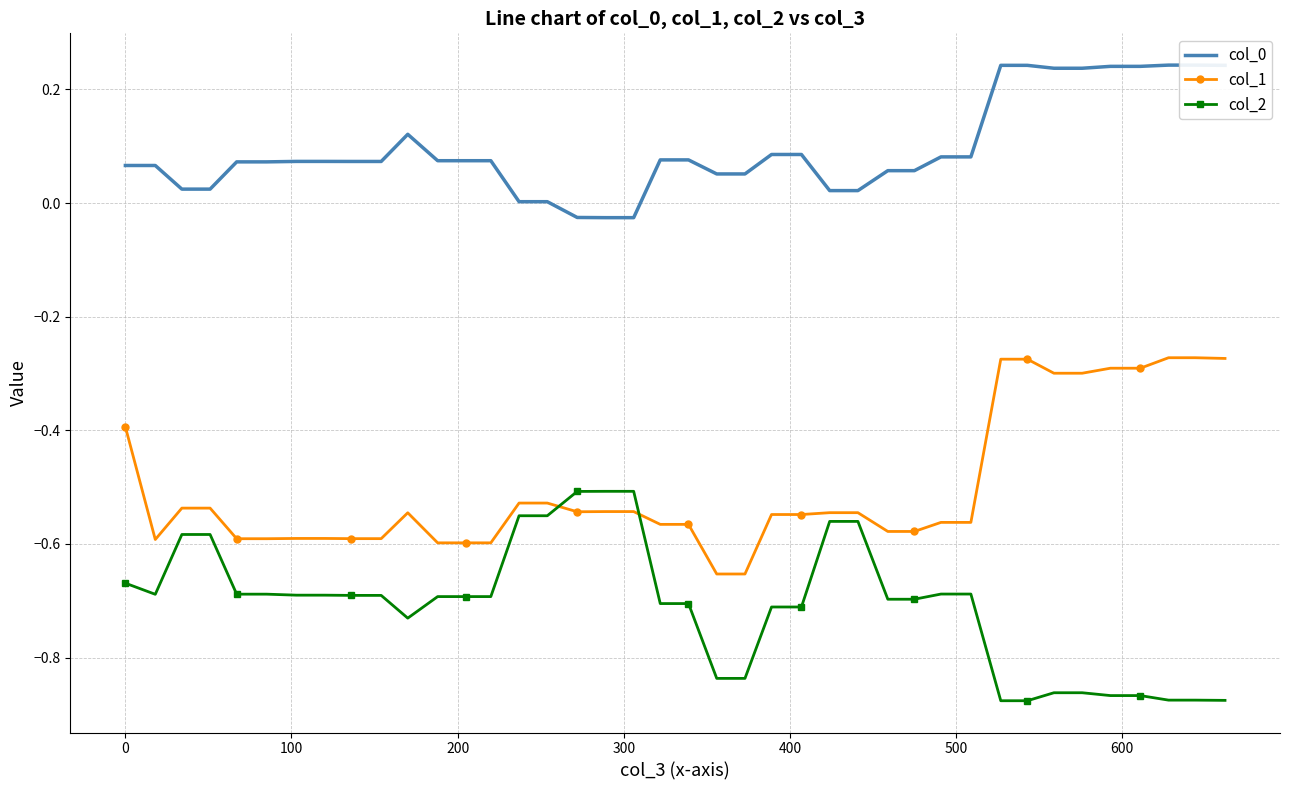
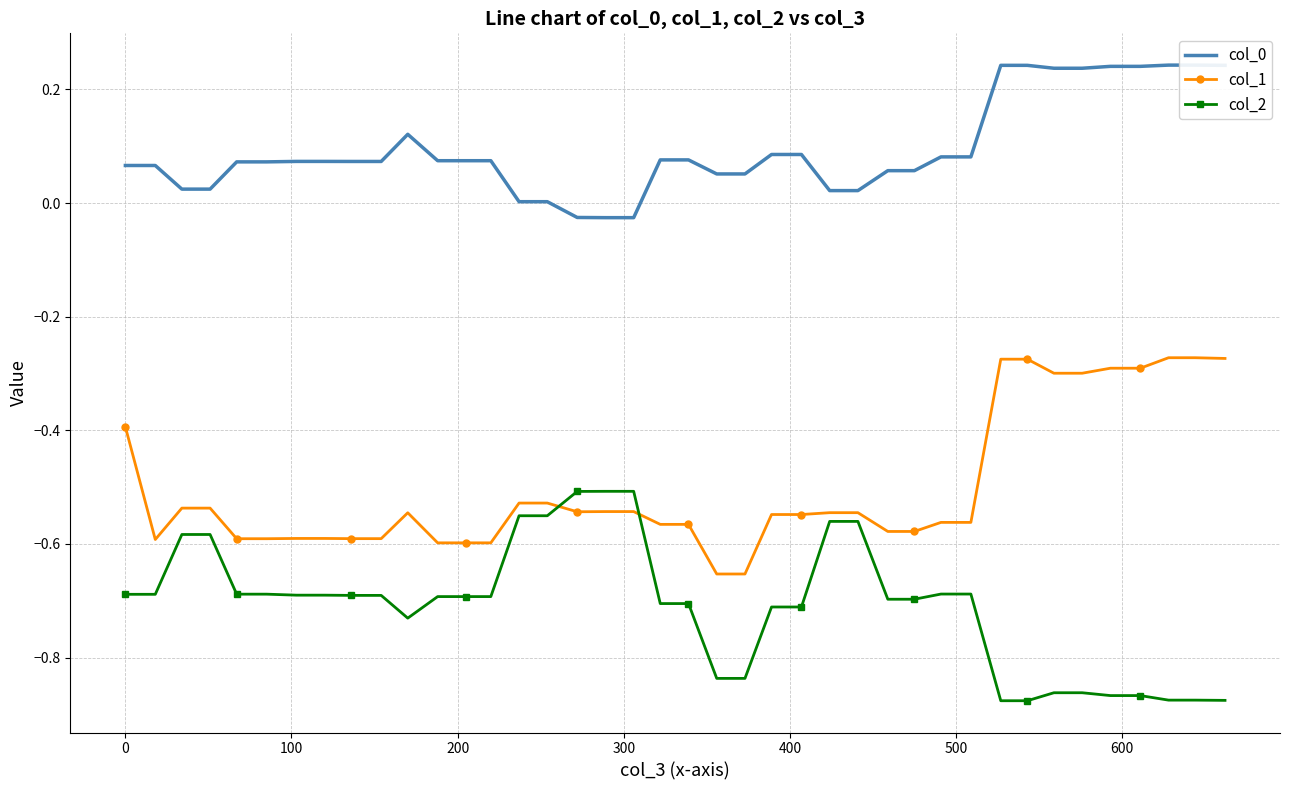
col_2, 0: -0.67 -> -0.69
